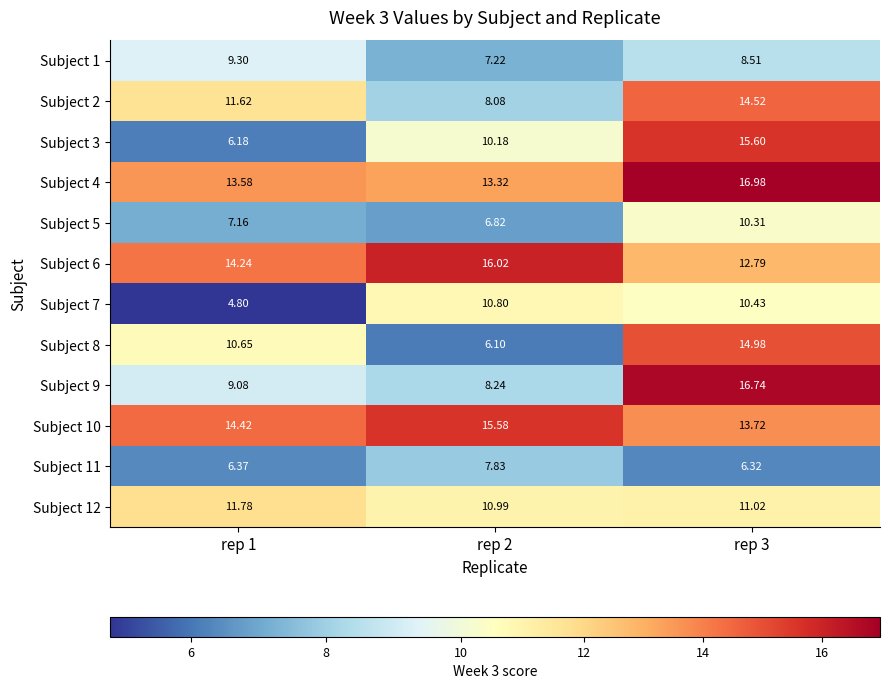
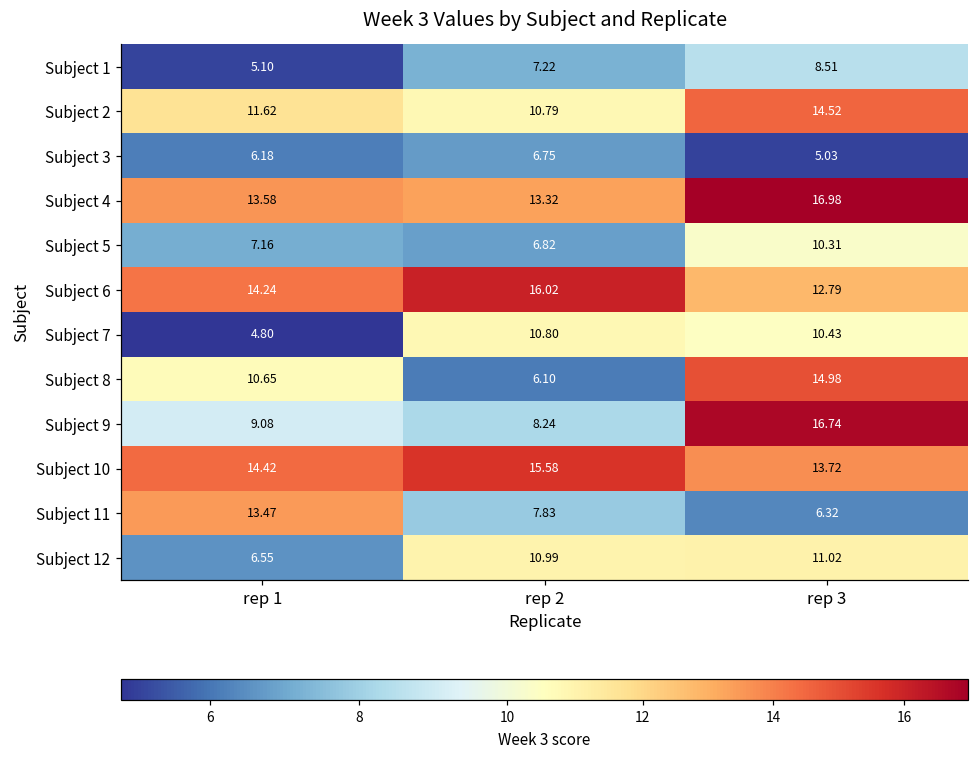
Subject 1, rep 1: 9.30 -> 5.10
Subject 2, rep 2: 8.08 -> 10.79
Subject 3, rep 2: 10.18 -> 6.75
Subject 3, rep 3: 15.60 -> 5.03
Subject 11, rep 1: 6.37 -> 13.47
Subject 12, rep 1: 11.78 -> 6.55
